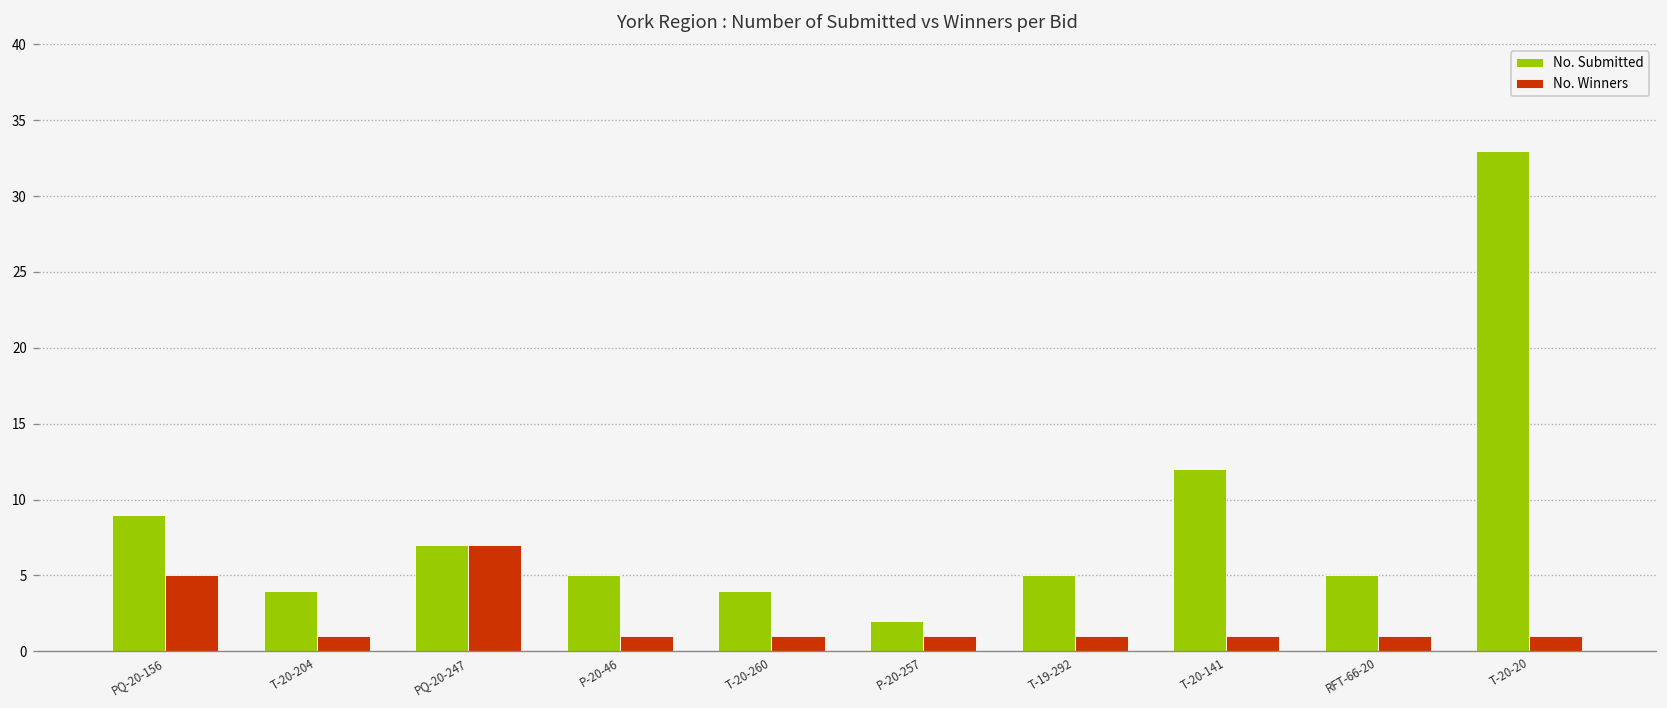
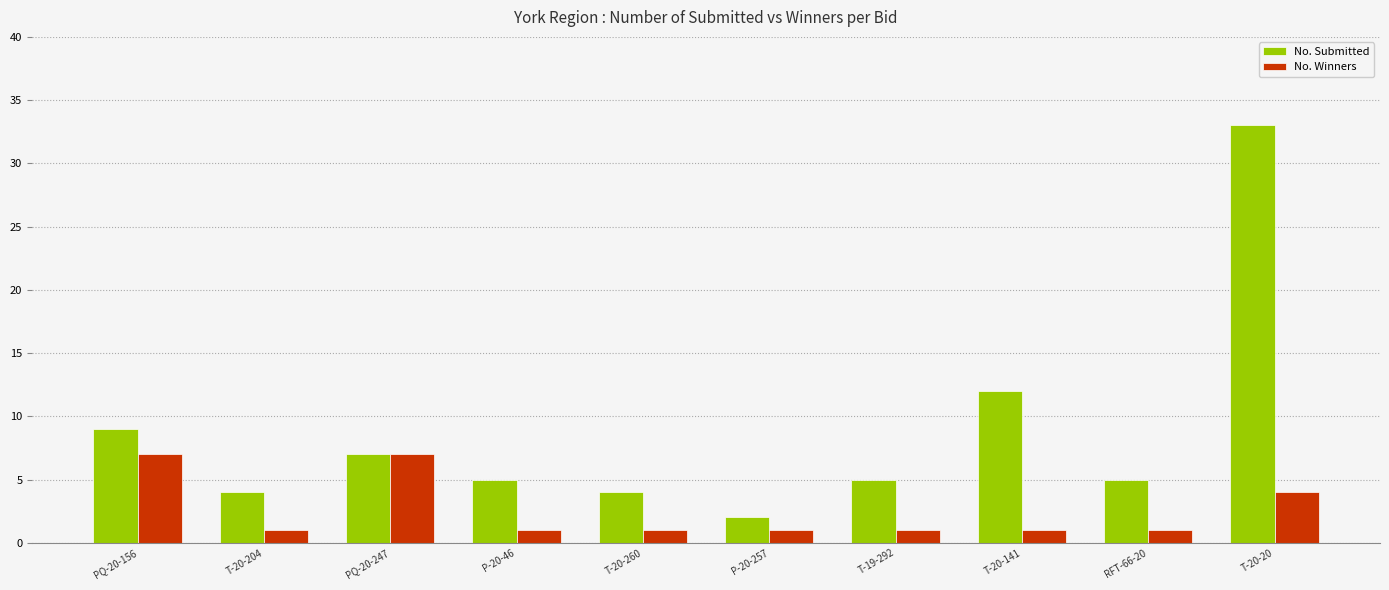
No. Winners, PQ-20-156: 5 -> 7
No. Winners, T-20-20: 1 -> 4
